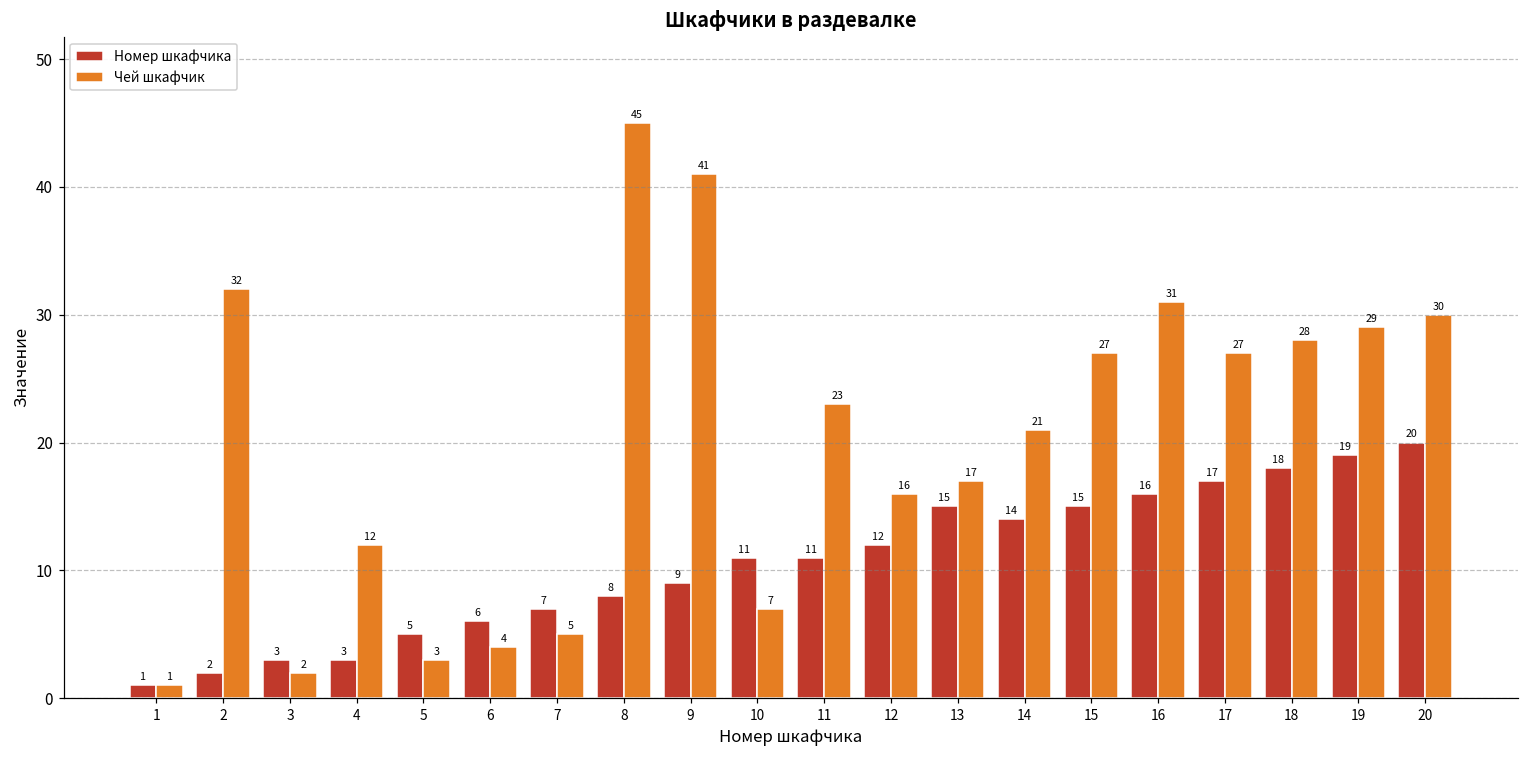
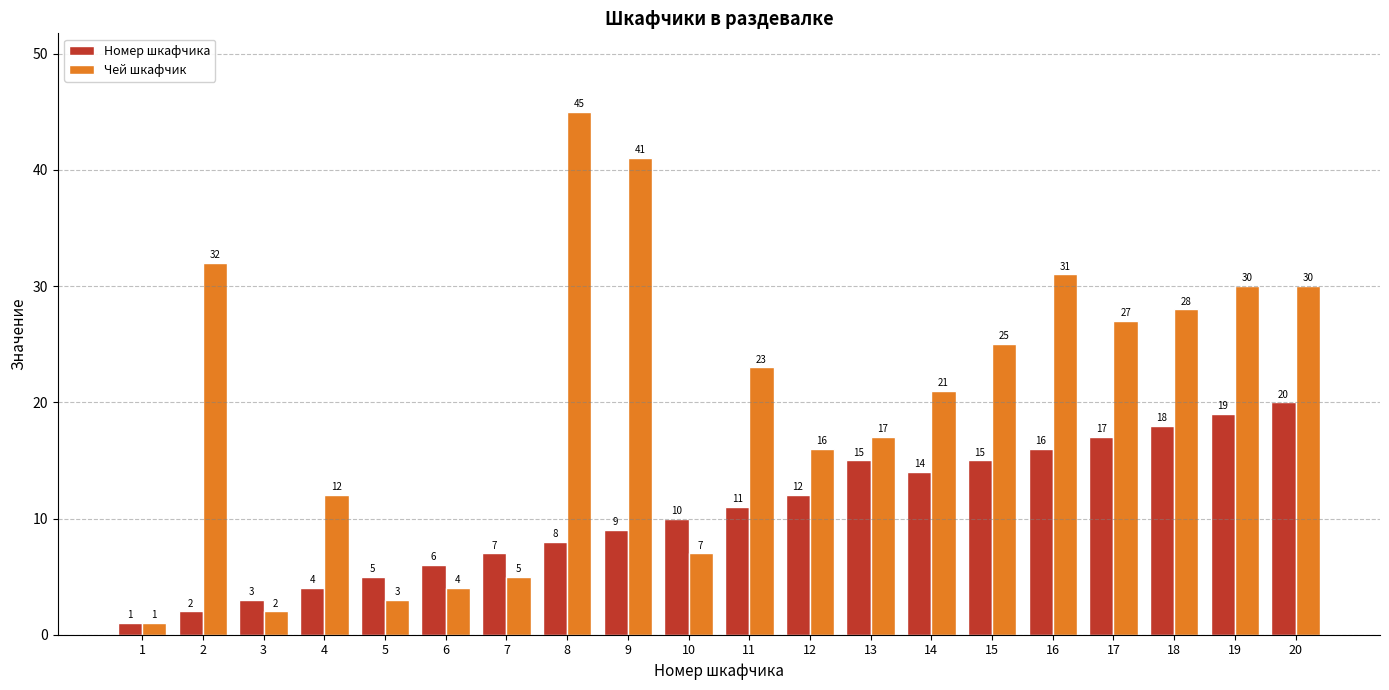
Номер шкафчика, 4: 3 -> 4
Номер шкафчика, 10: 11 -> 10
Чей шкафчик, 15: 27 -> 25
Чей шкафчик, 19: 29 -> 30
